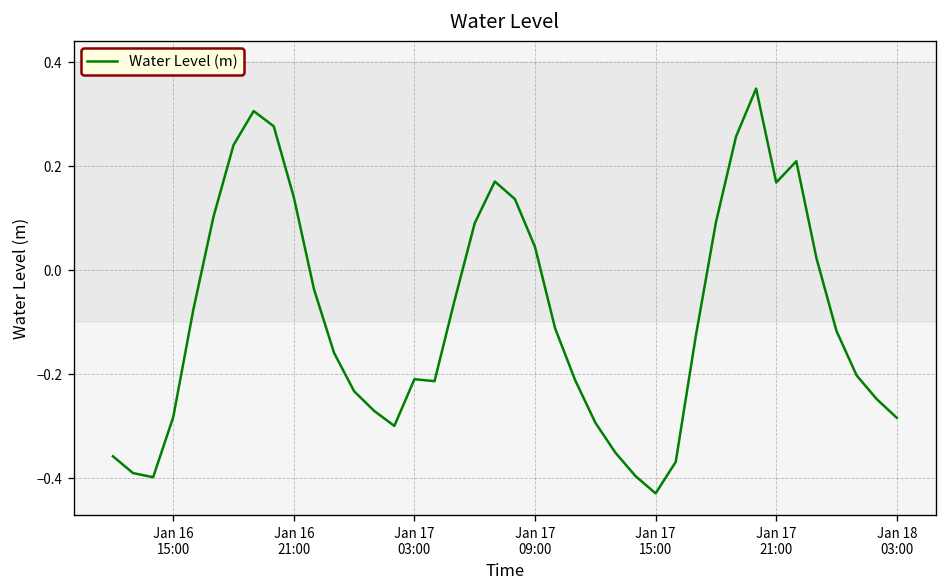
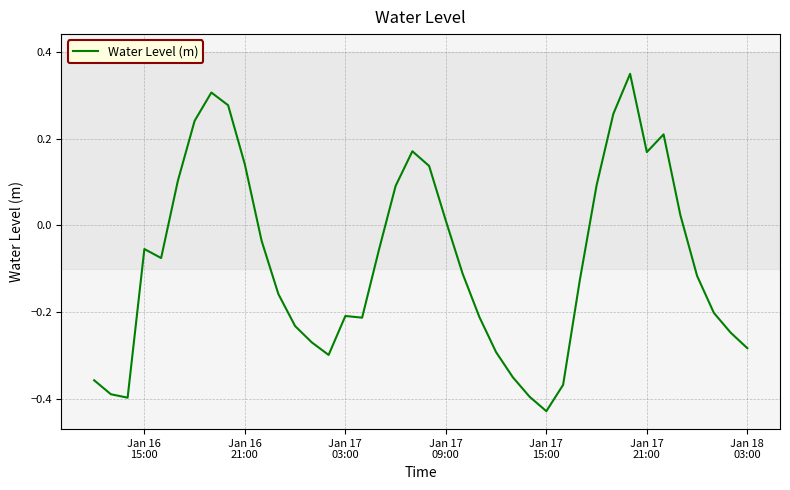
Jan 16 15:00: -0.28 -> -0.05
Jan 17 09:00: 0.04 -> 0.01
